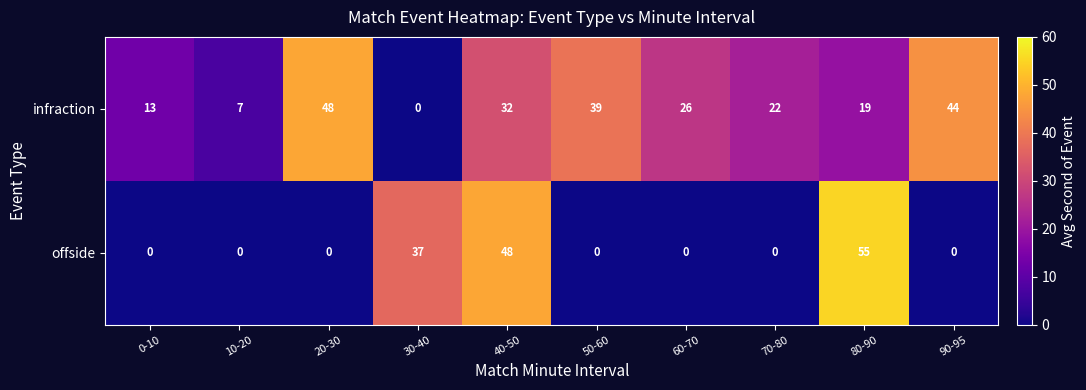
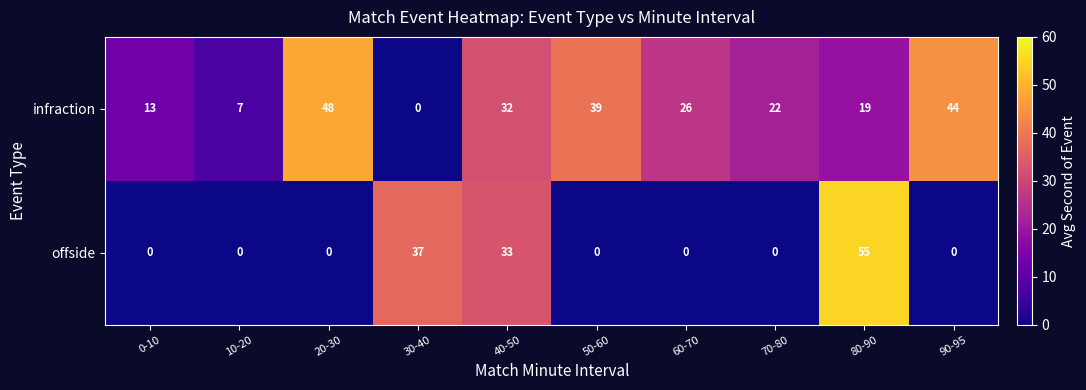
offside, 40-50: 48 -> 33
